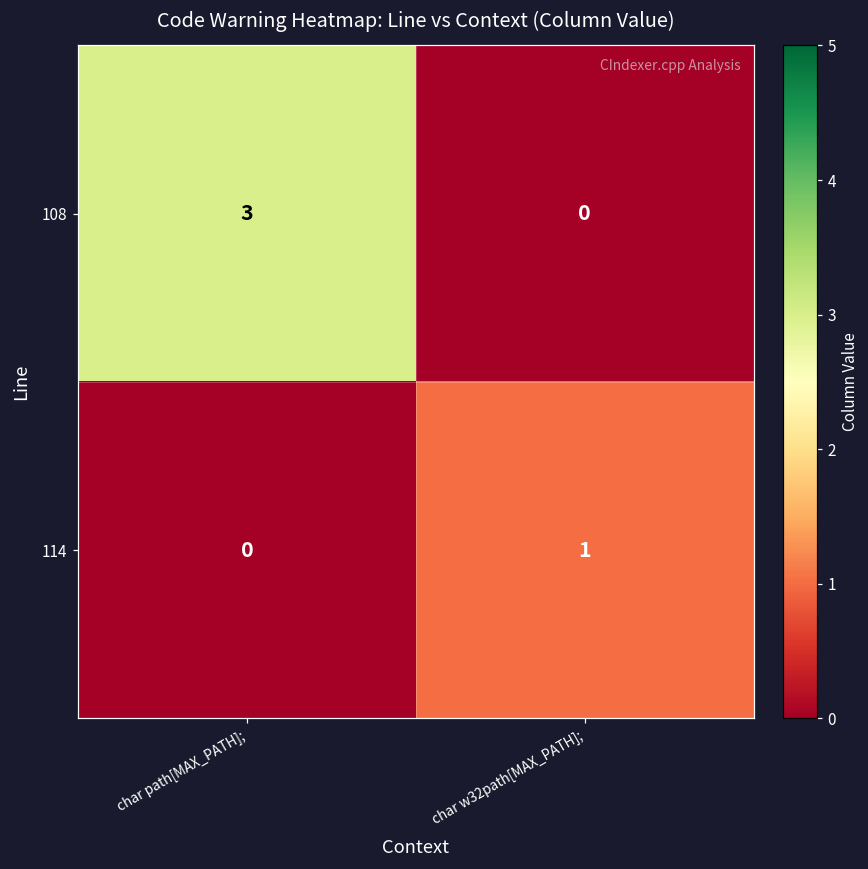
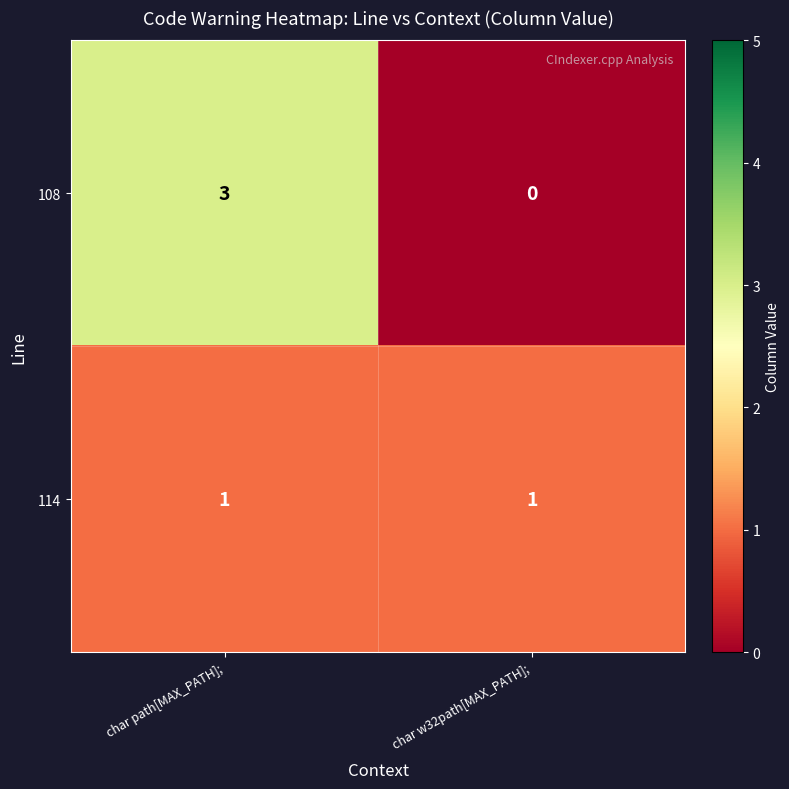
114, char path[MAX_PATH];: 0 -> 1
